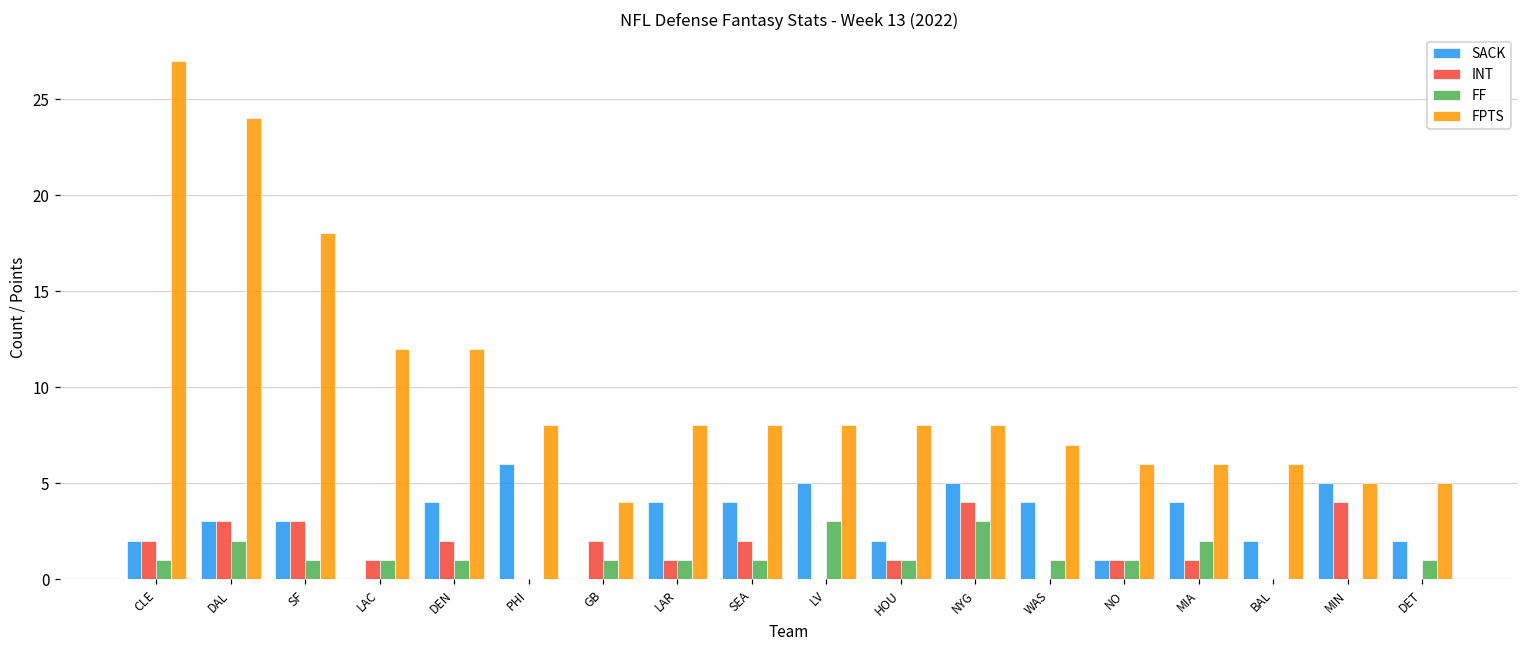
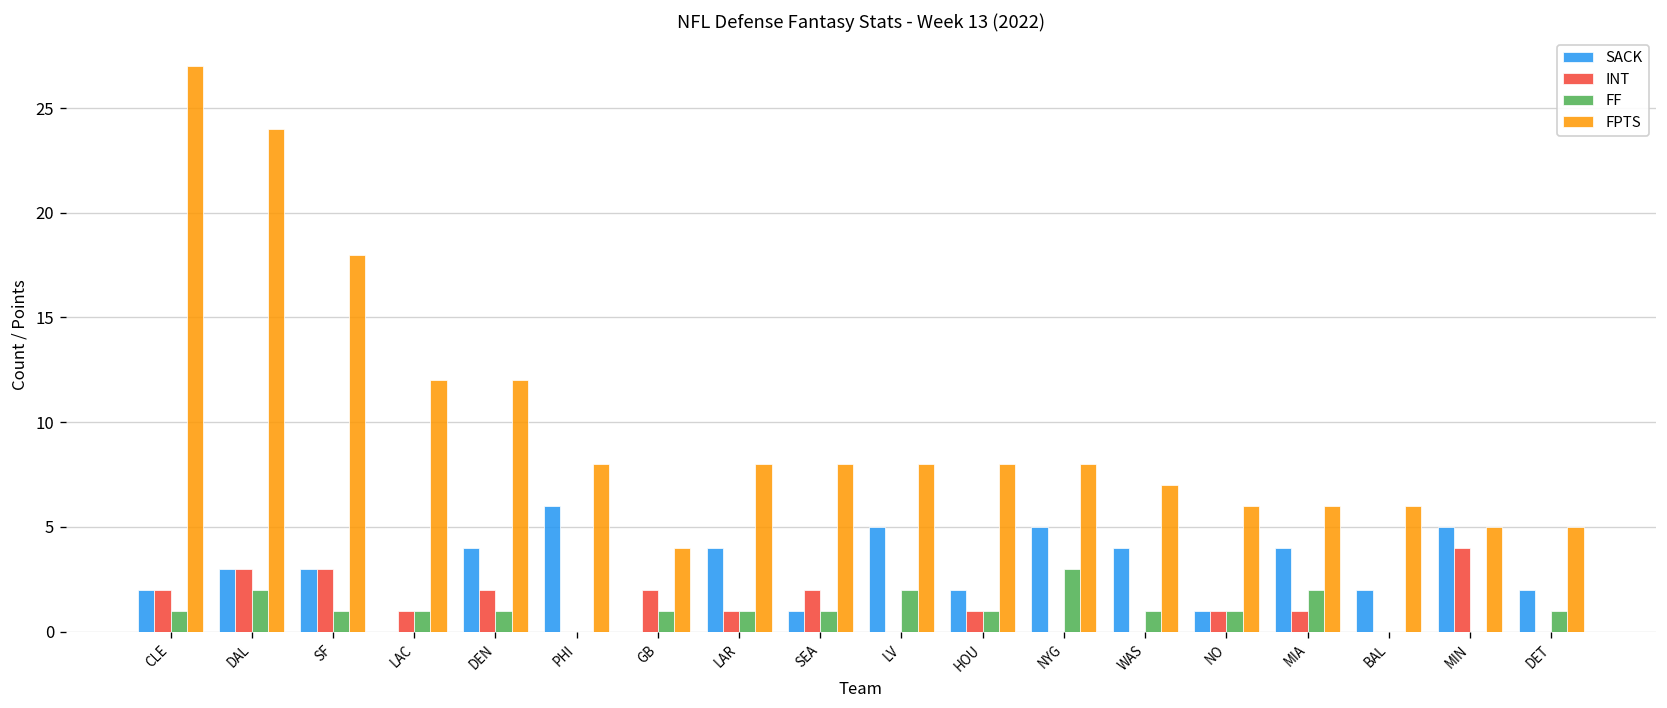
SACK, SEA: 4 -> 1
FF, LV: 3 -> 2
INT, NYG: 4 -> 0
